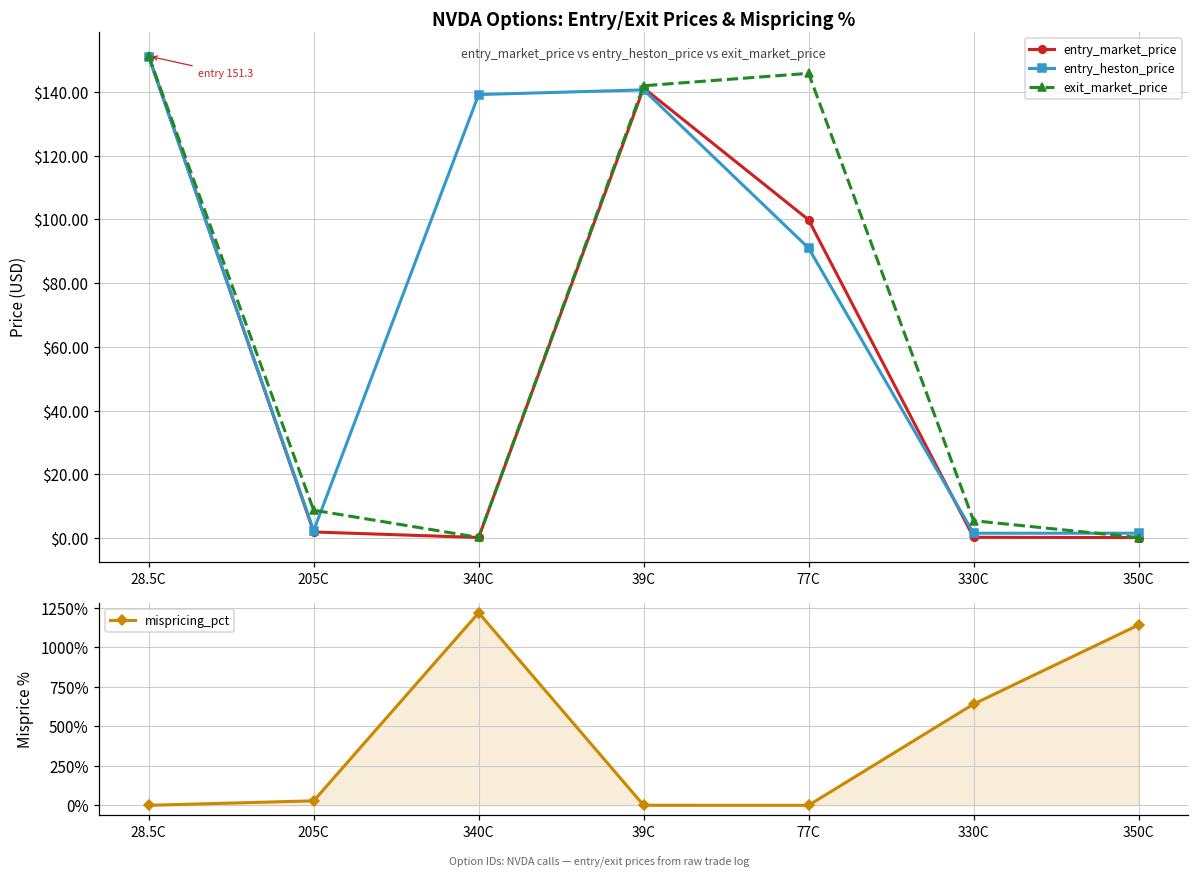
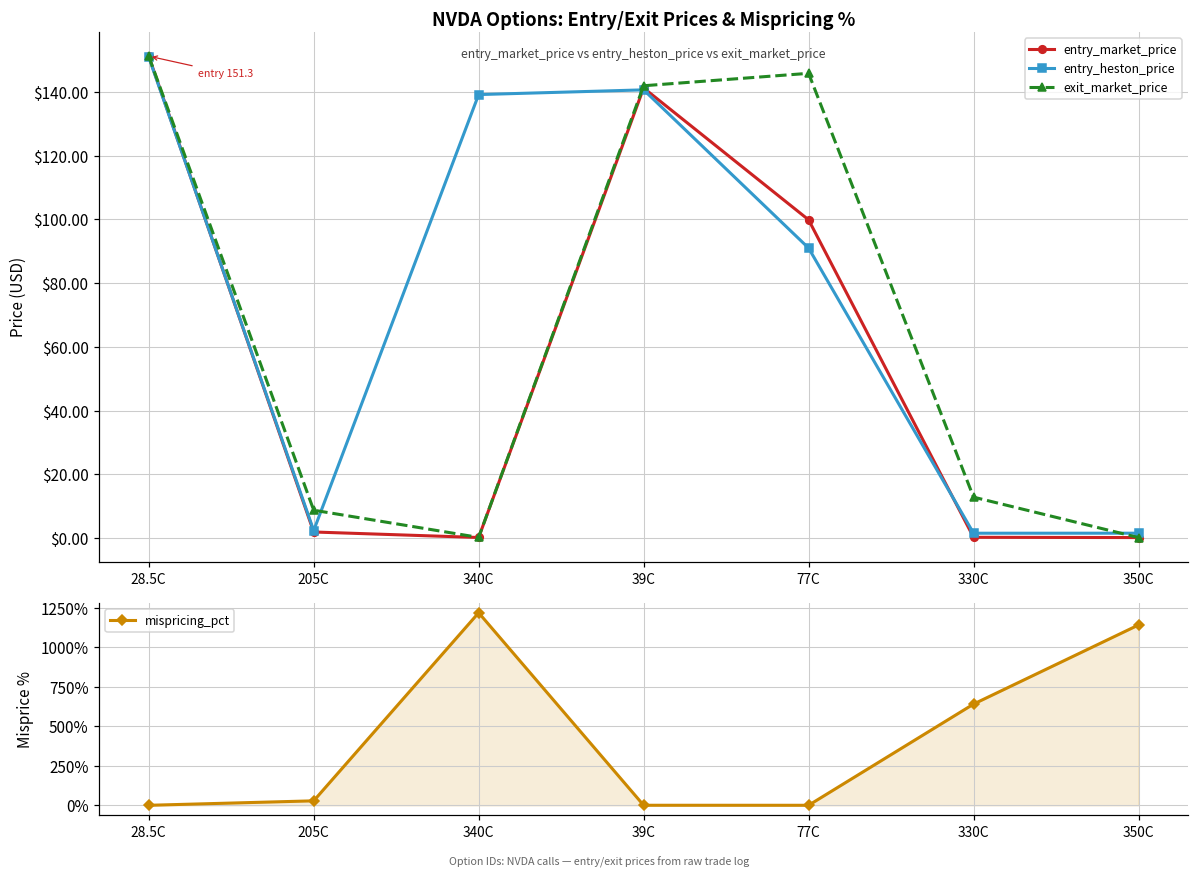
NVDA Options: Entry/Exit Prices & Mispricing %, exit_market_price, 330C: $5 -> $13
